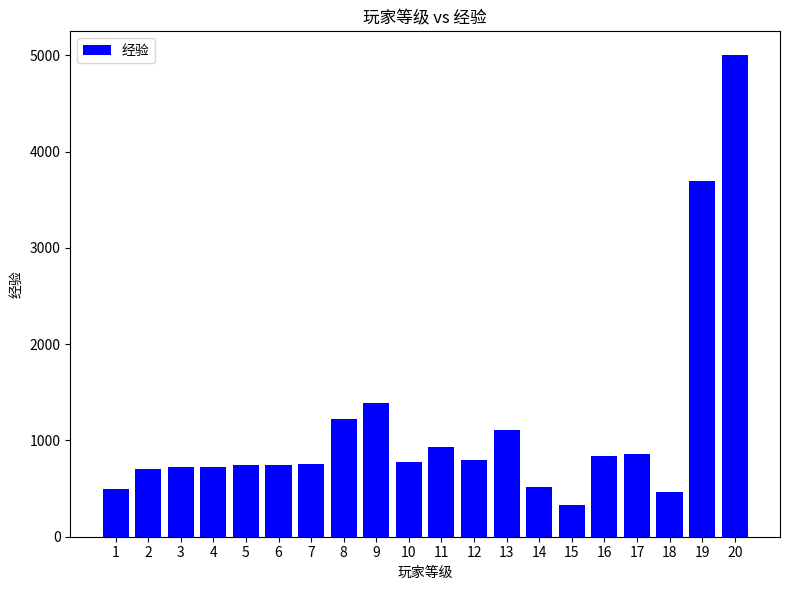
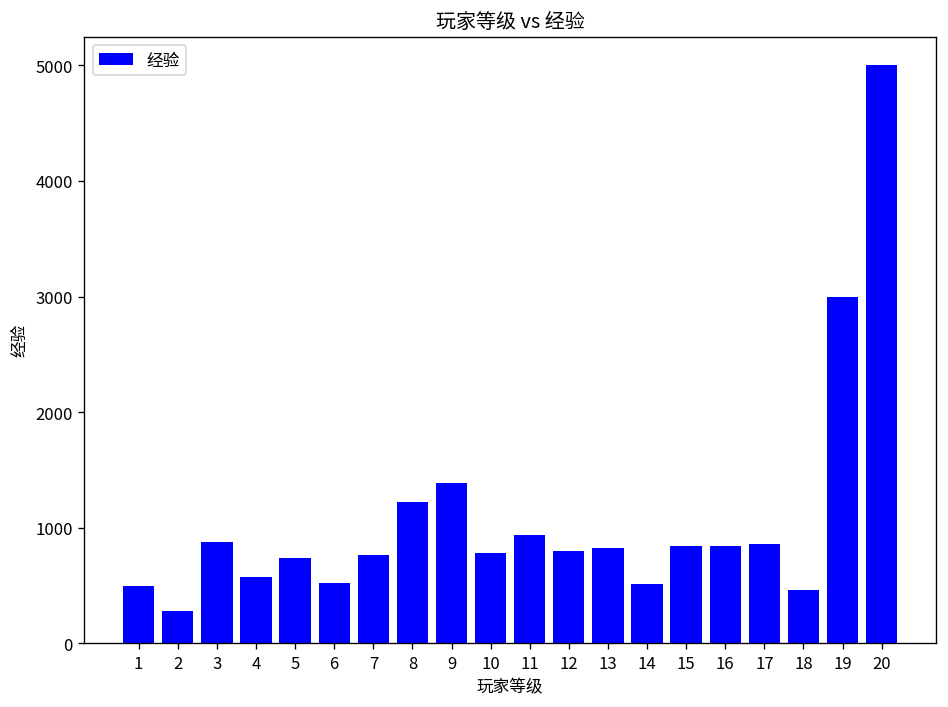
2: 700 -> 300
3: 700 -> 900
4: 700 -> 600
6: 700 -> 500
13: 1100 -> 800
15: 300 -> 800
19: 3700 -> 3000
